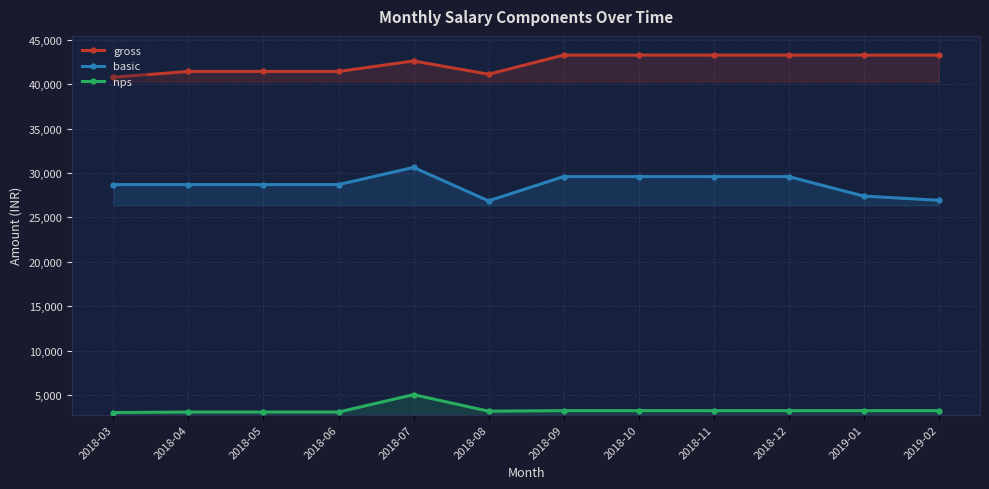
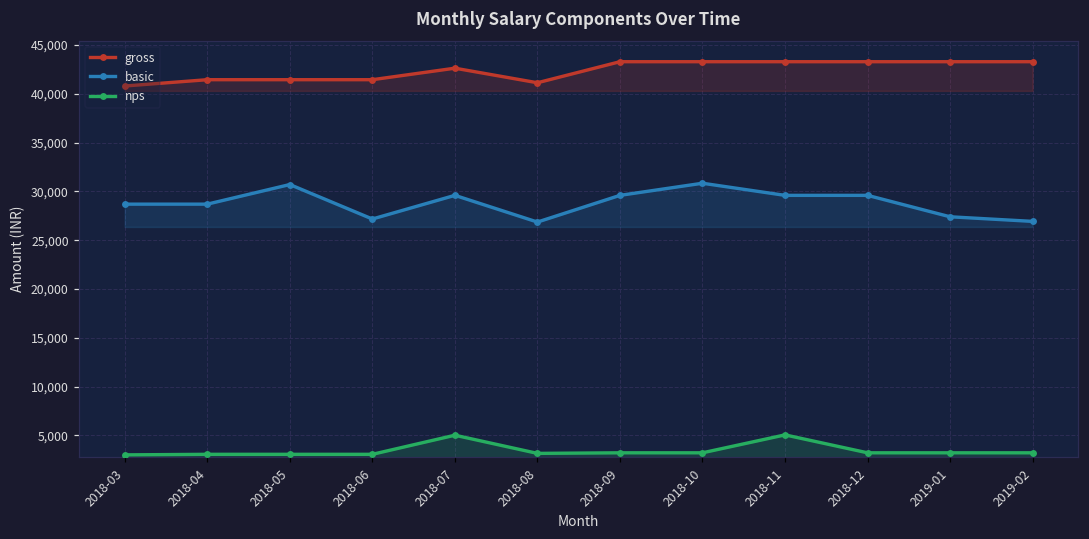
basic, 2018-05: 29,000 -> 31,000
basic, 2018-06: 29,000 -> 27,000
basic, 2018-07: 31,000 -> 30,000
basic, 2018-10: 30,000 -> 31,000
nps, 2018-11: 3,000 -> 5,000
